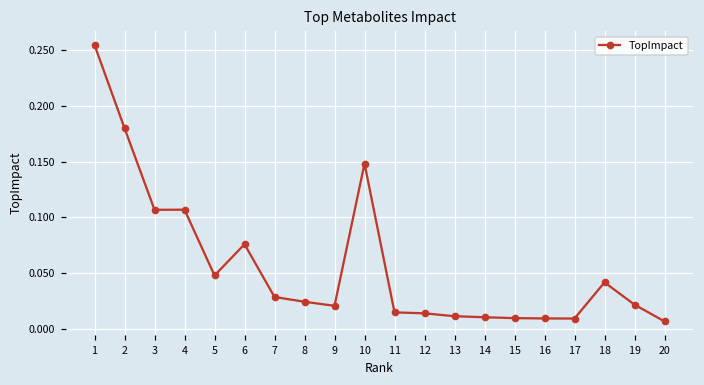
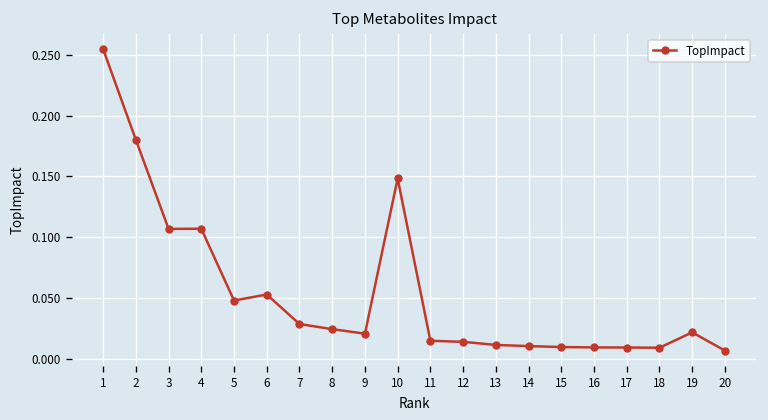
6: 0.076 -> 0.053
18: 0.042 -> 0.009
